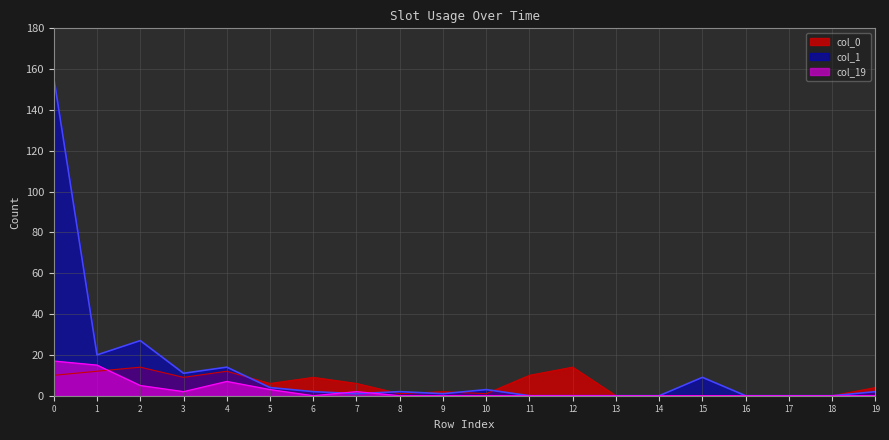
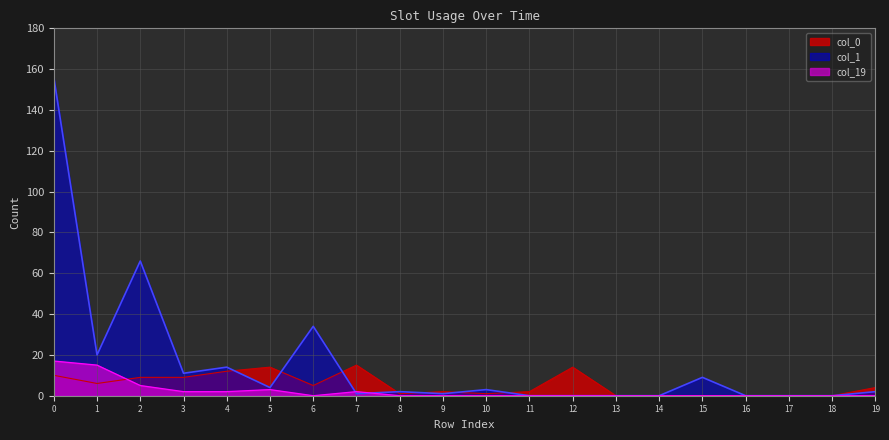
col_0, 1: 12 -> 6
col_0, 2: 14 -> 9
col_1, 2: 27 -> 66
col_19, 4: 7 -> 2
col_0, 5: 6 -> 14
col_0, 6: 9 -> 5
col_1, 6: 2 -> 34
col_0, 7: 6 -> 15
col_0, 11: 10 -> 2
